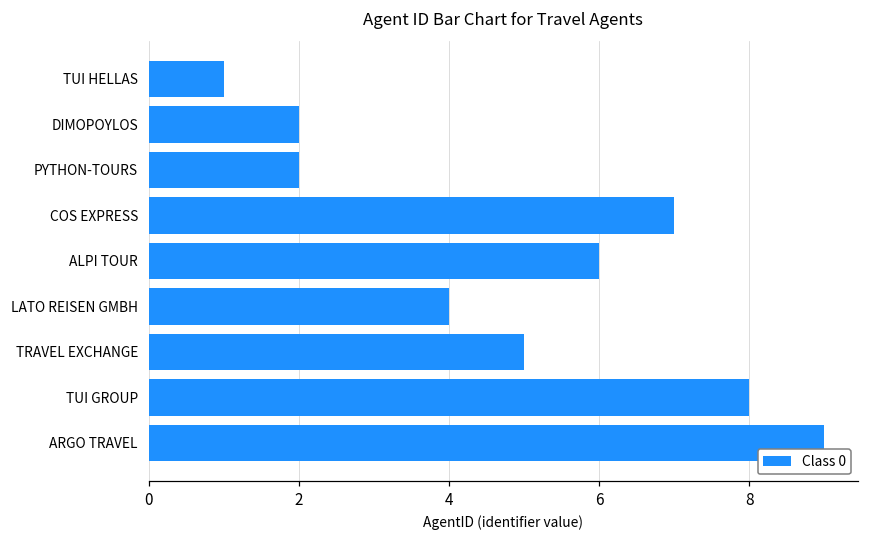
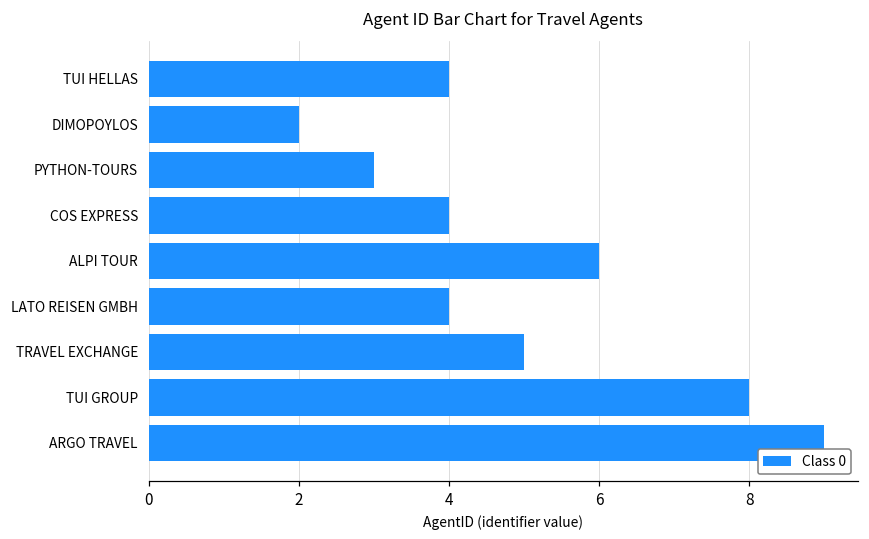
TUI HELLAS: 1 -> 4
PYTHON-TOURS: 2 -> 3
COS EXPRESS: 7 -> 4
